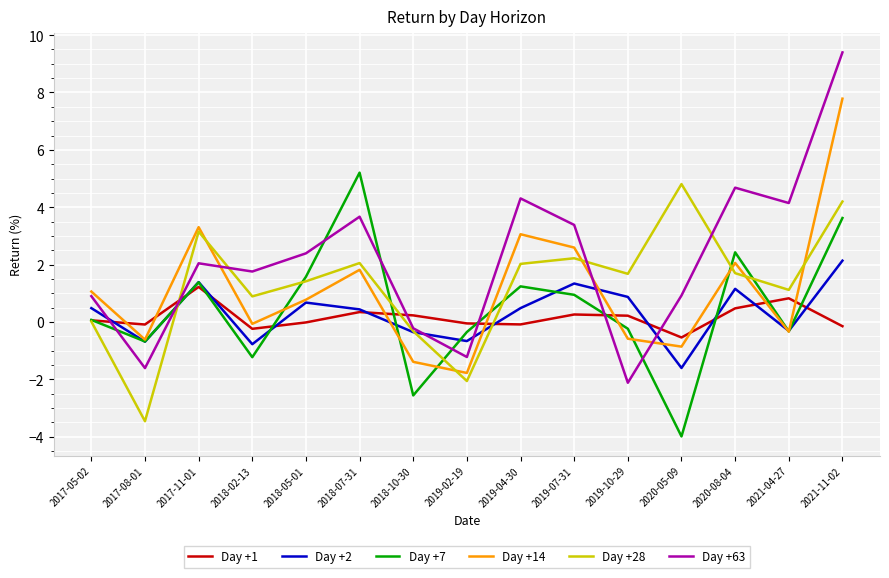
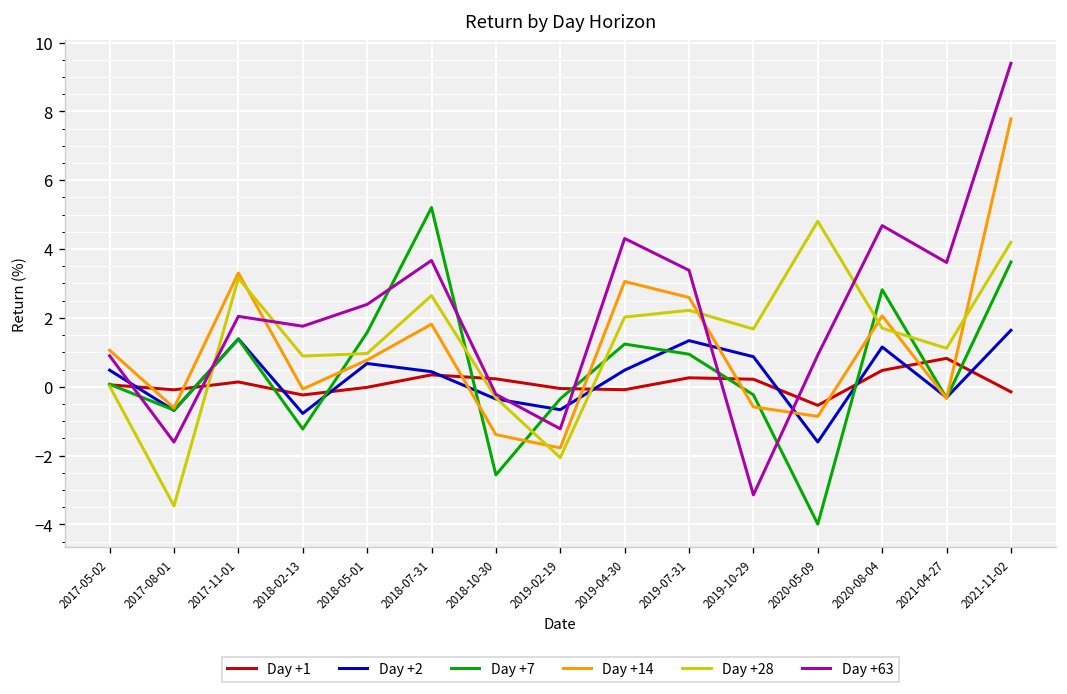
Day +1, 2017-11-01: 1.2 -> 0.1
Day +28, 2018-05-01: 1.4 -> 1.0
Day +28, 2018-07-31: 2.1 -> 2.6
Day +63, 2019-10-29: -2.1 -> -3.1
Day +7, 2020-08-04: 2.4 -> 2.8
Day +63, 2021-04-27: 4.1 -> 3.6
Day +2, 2021-11-02: 2.1 -> 1.6
